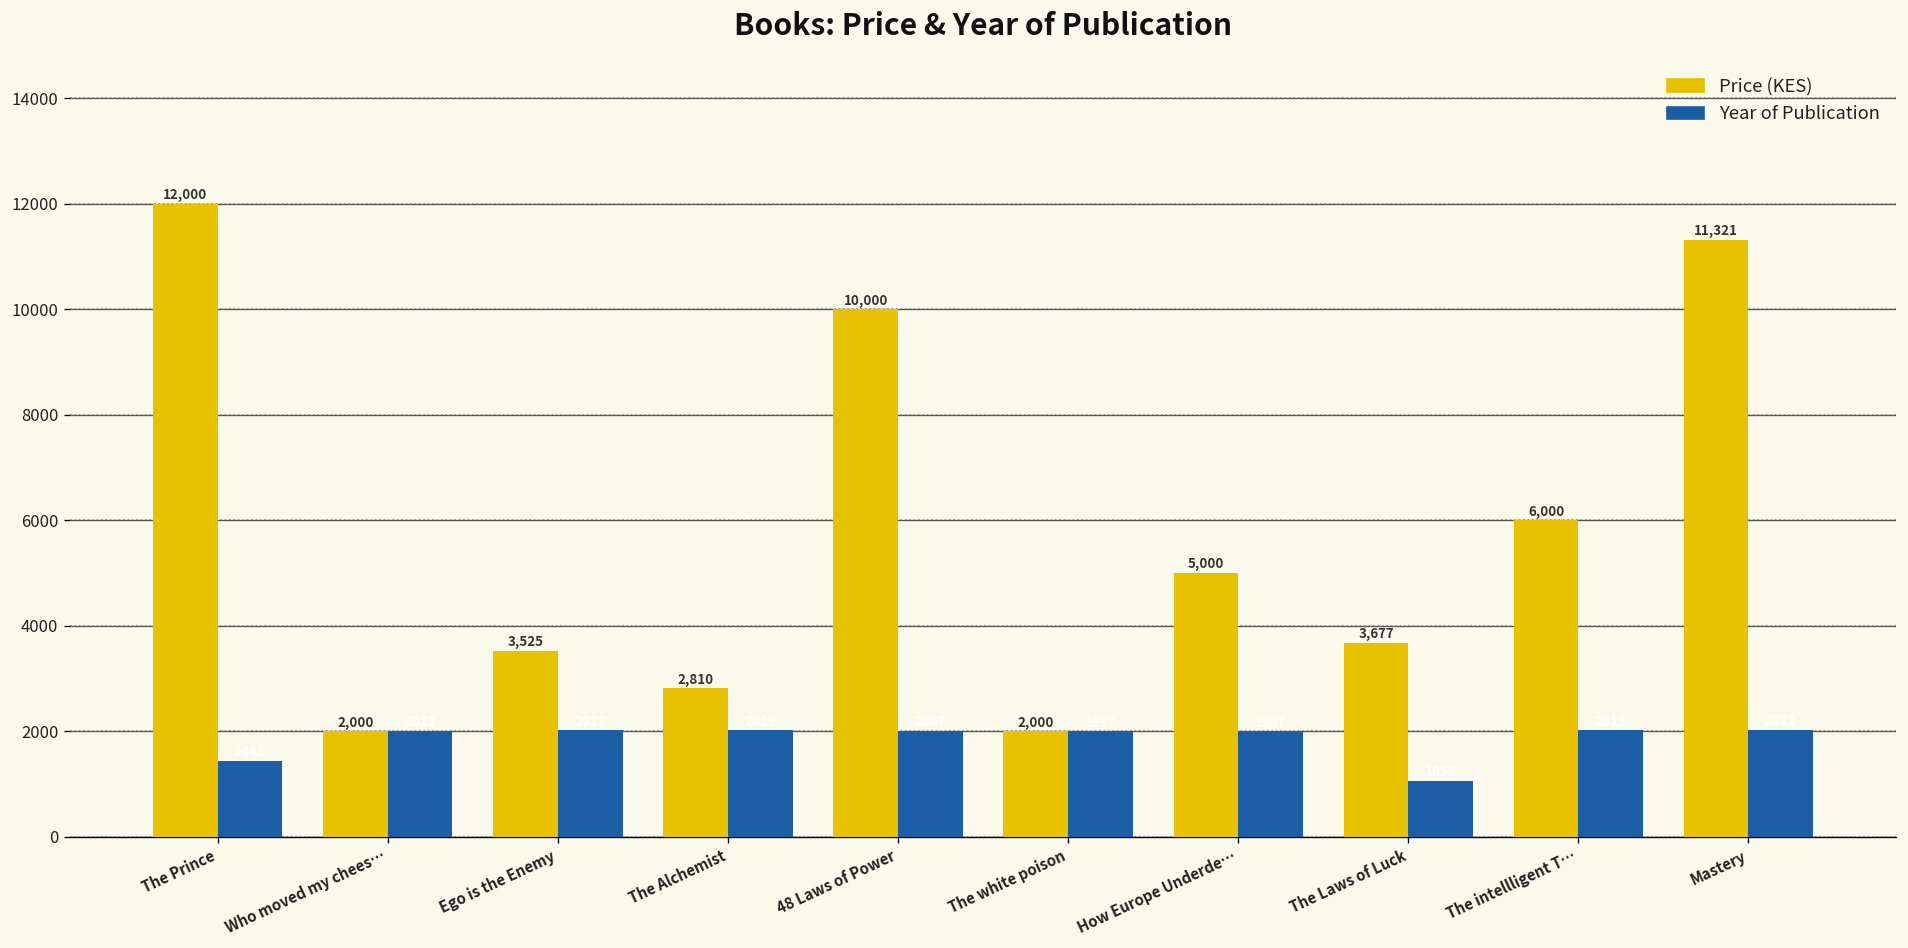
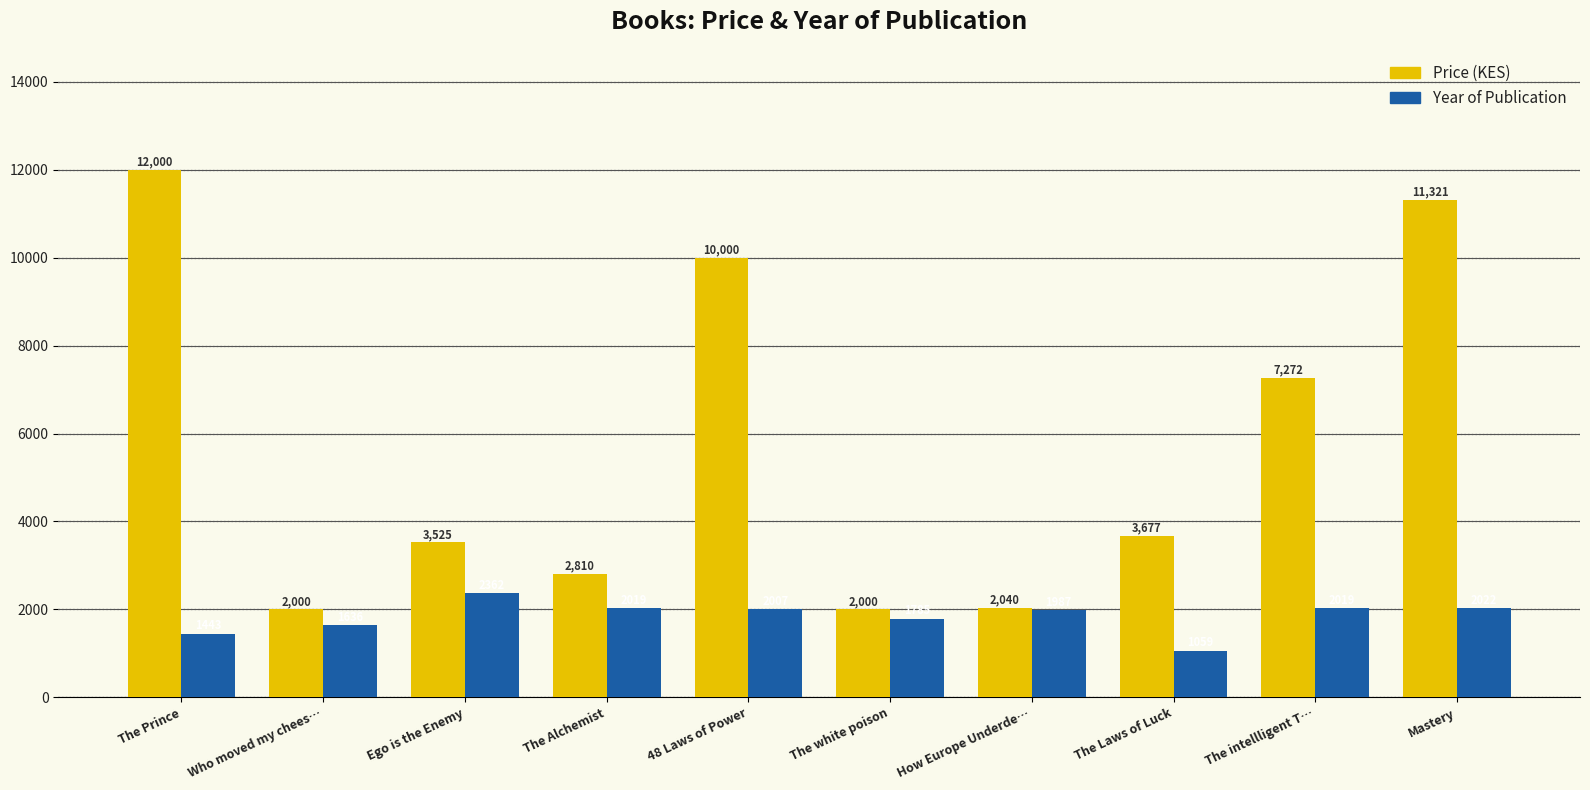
Year of Publication, Who moved my chees…: 2000 -> 1600
Year of Publication, Ego is the Enemy: 2000 -> 2400
Year of Publication, The white poison: 2000 -> 1800
Price (KES), How Europe Underde…: 5,000 -> 2,040
Price (KES), The intellligent T…: 6,000 -> 7,272
